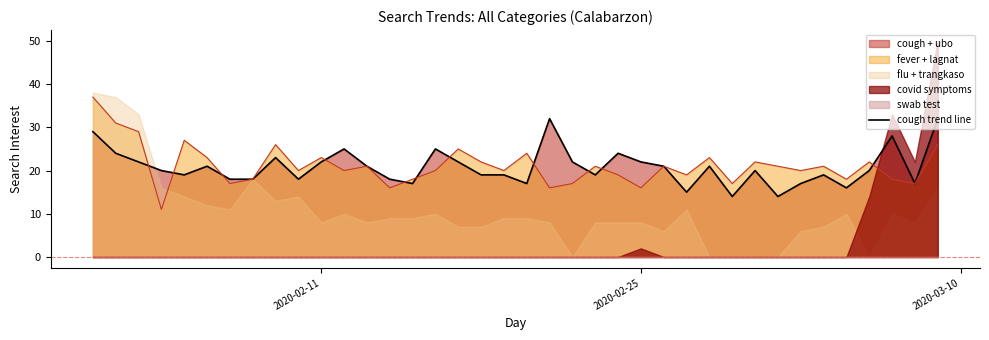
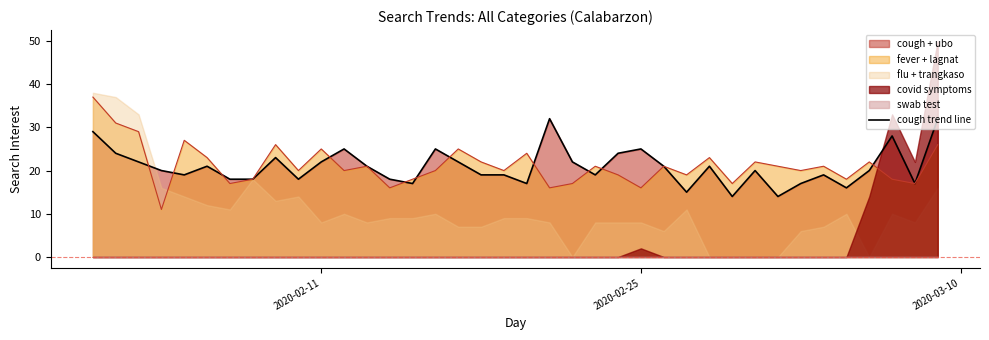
fever + lagnat, 2020-02-11: 23 -> 25
cough + ubo, 2020-02-25: 22 -> 25
